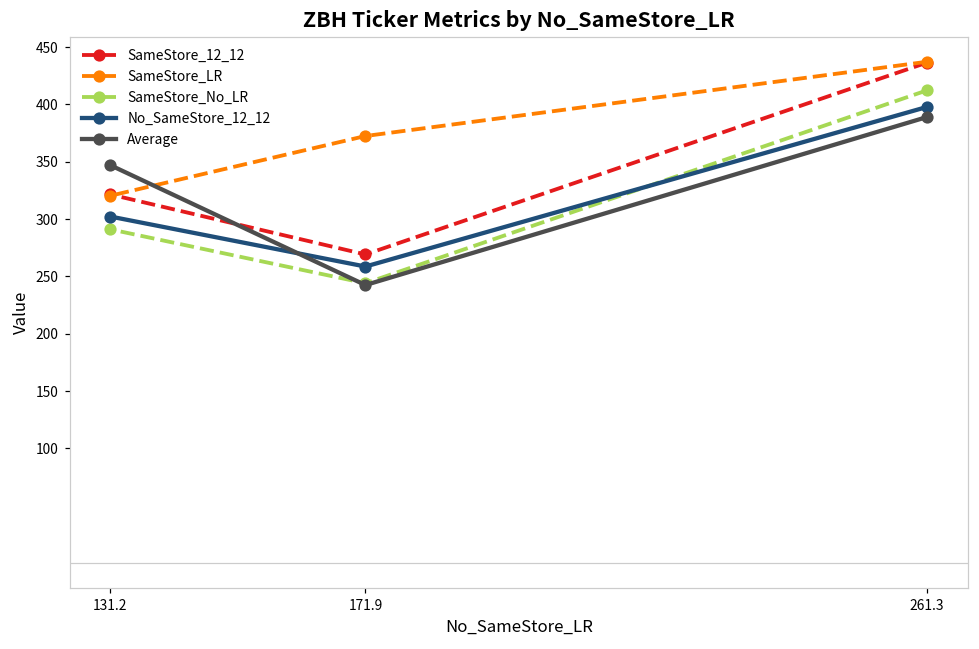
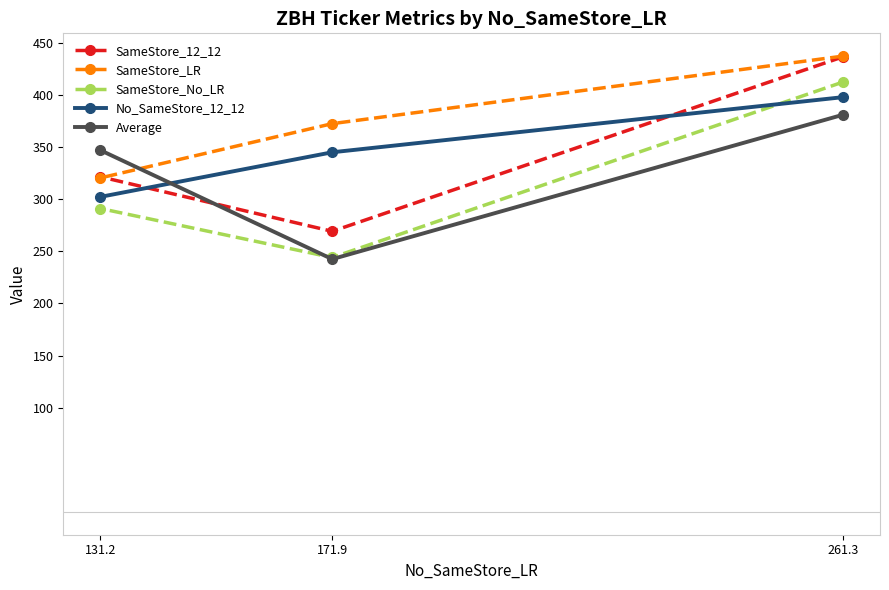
No_SameStore_12_12, 171.9: 259 -> 345
Average, 261.3: 389 -> 381
